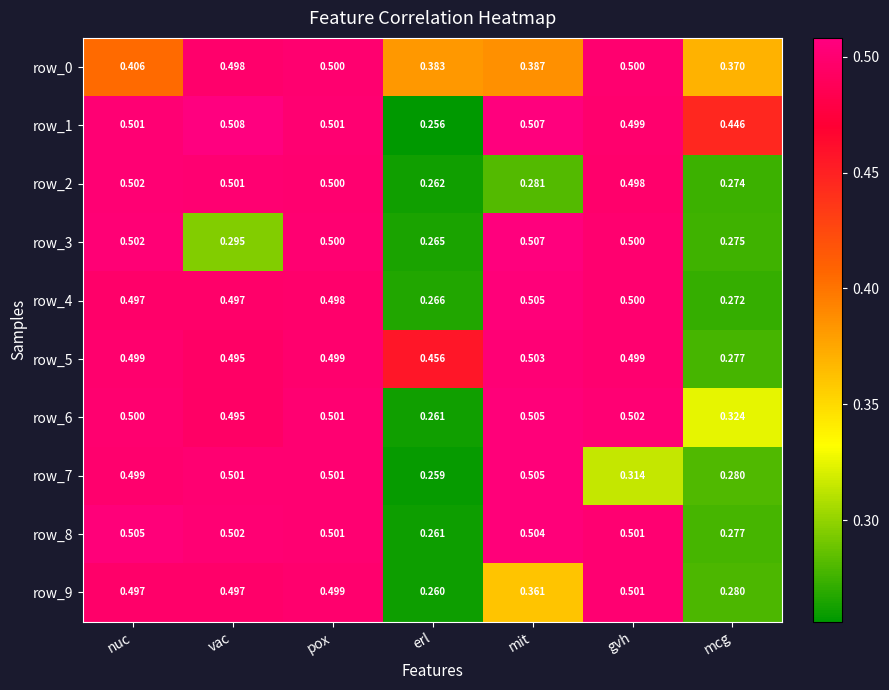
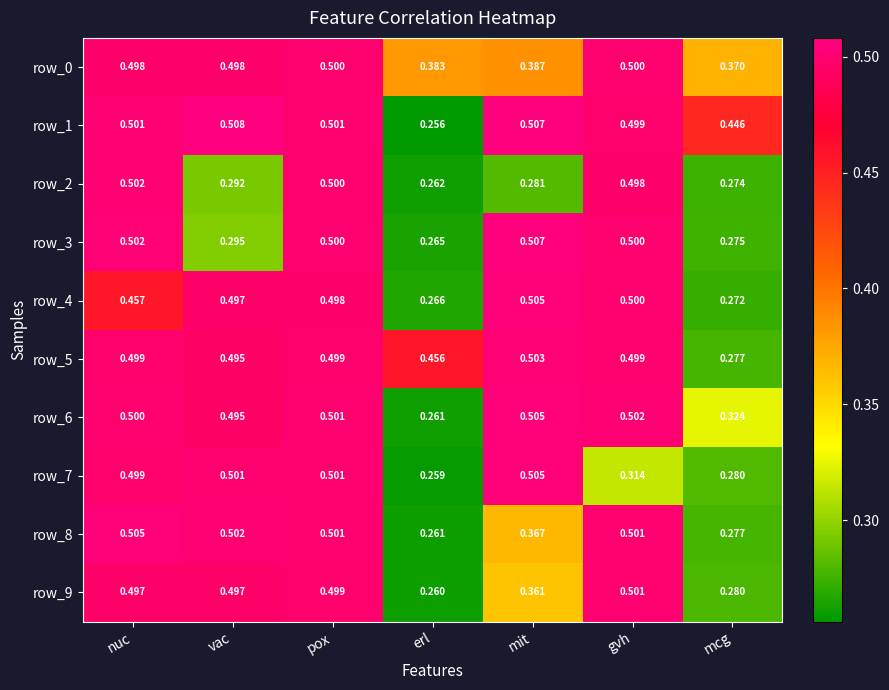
row_0, nuc: 0.406 -> 0.498
row_2, vac: 0.501 -> 0.292
row_4, nuc: 0.497 -> 0.457
row_8, mit: 0.504 -> 0.367
